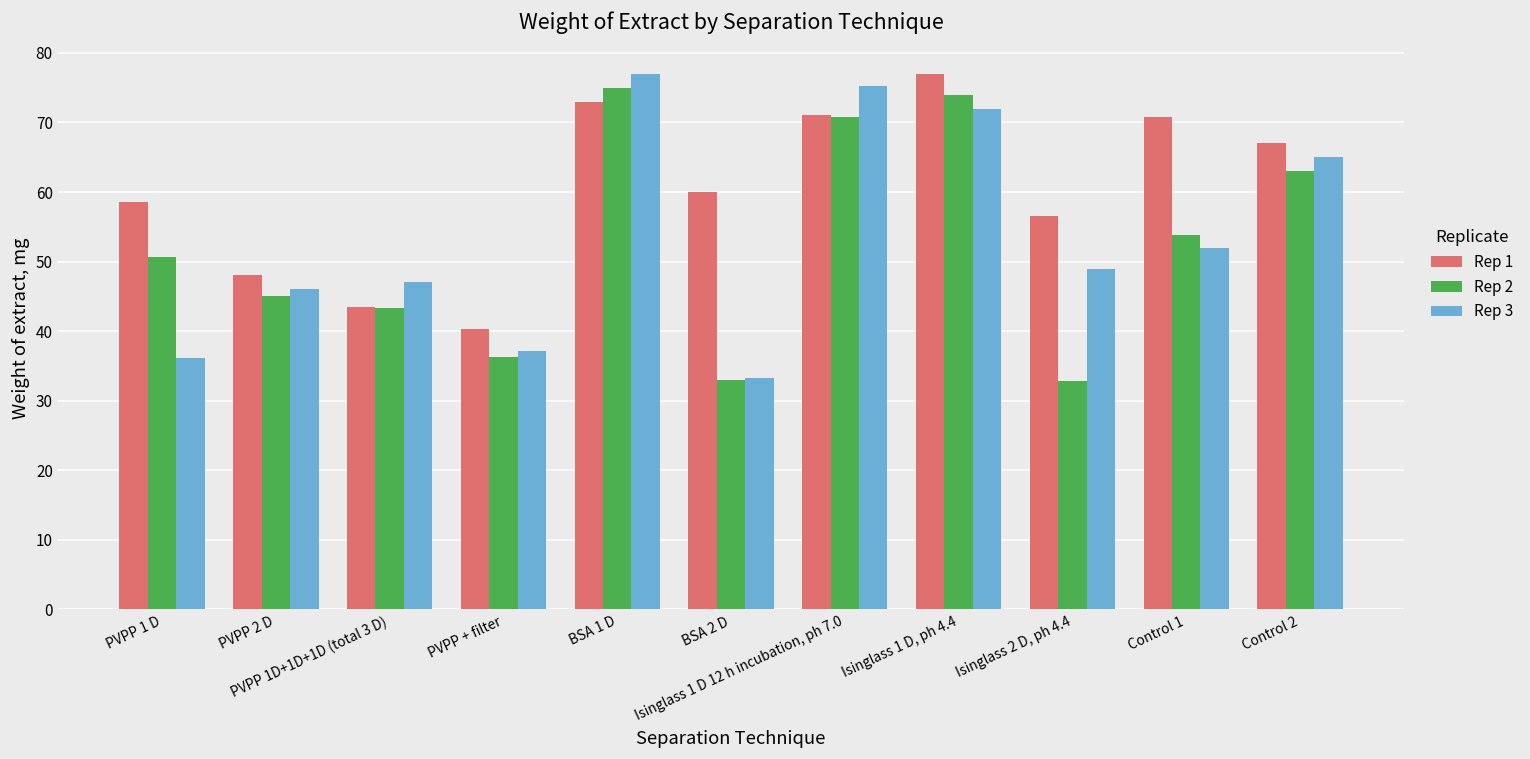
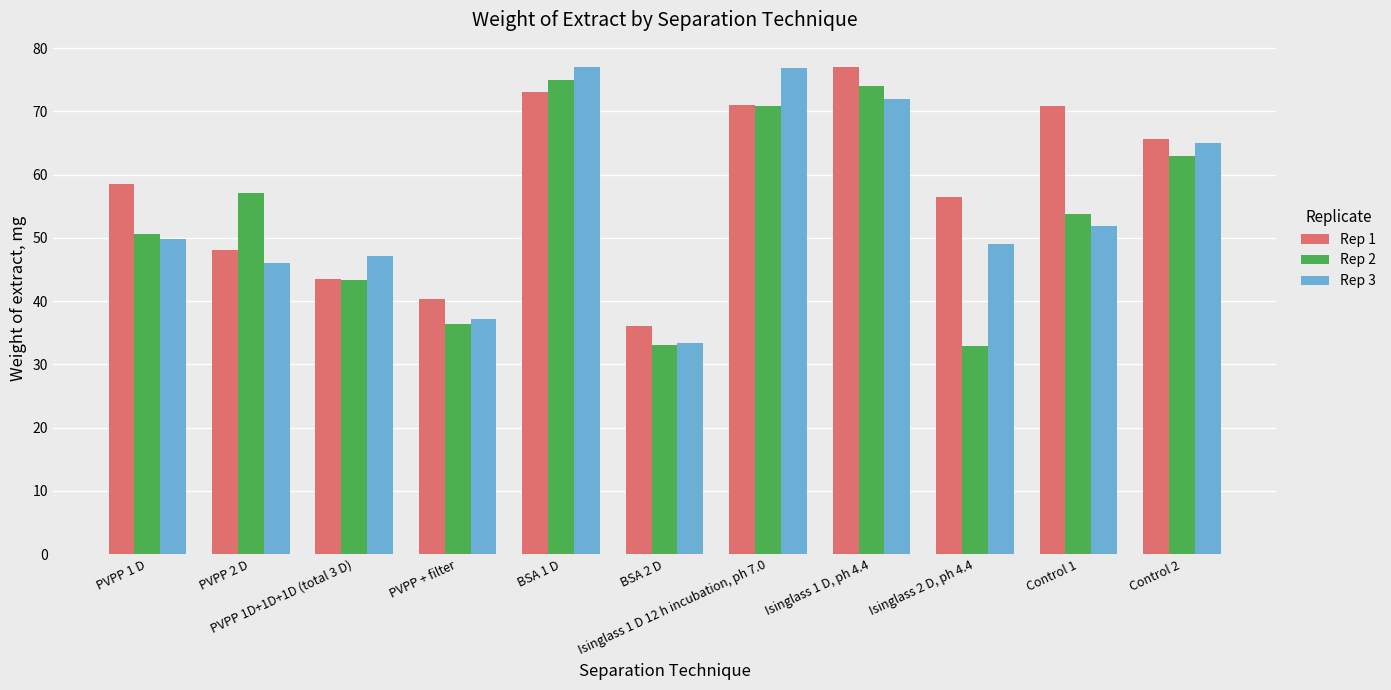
Rep 3, PVPP 1 D: 36 -> 50
Rep 2, PVPP 2 D: 45 -> 57
Rep 1, BSA 2 D: 60 -> 36
Rep 3, Isinglass 1 D 12 h incubation, ph 7.0: 75 -> 77
Rep 1, Control 2: 67 -> 66
